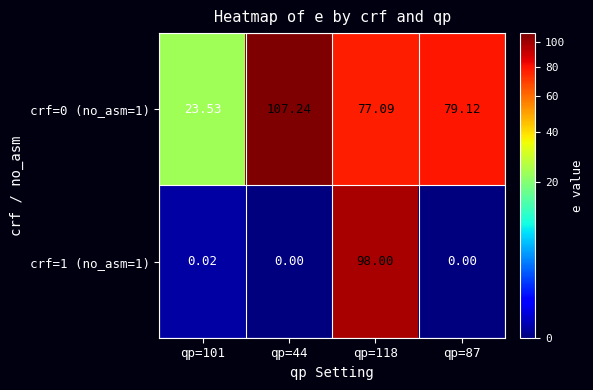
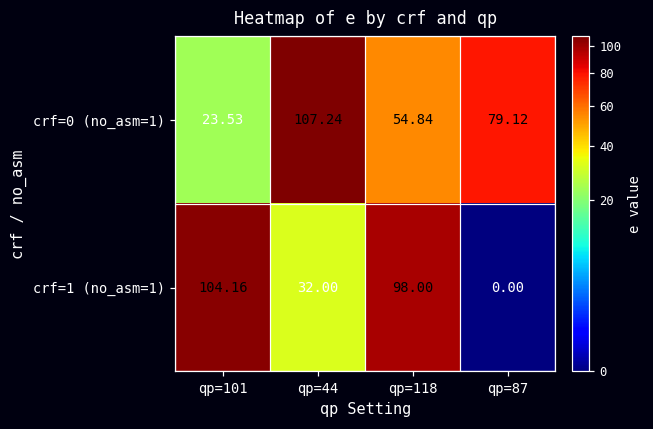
crf=0 (no_asm=1), qp=118: 77.09 -> 54.84
crf=1 (no_asm=1), qp=101: 0.02 -> 104.16
crf=1 (no_asm=1), qp=44: 0.00 -> 32.00
